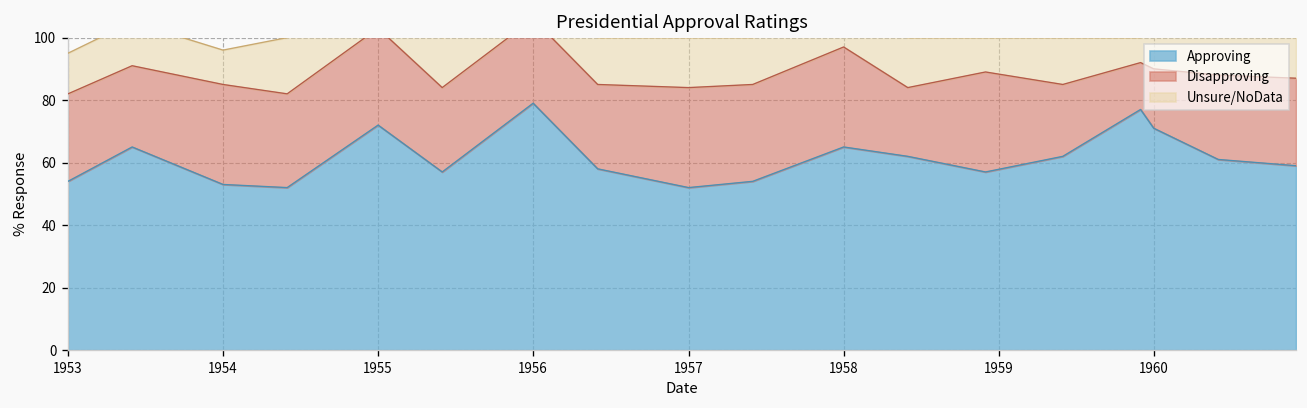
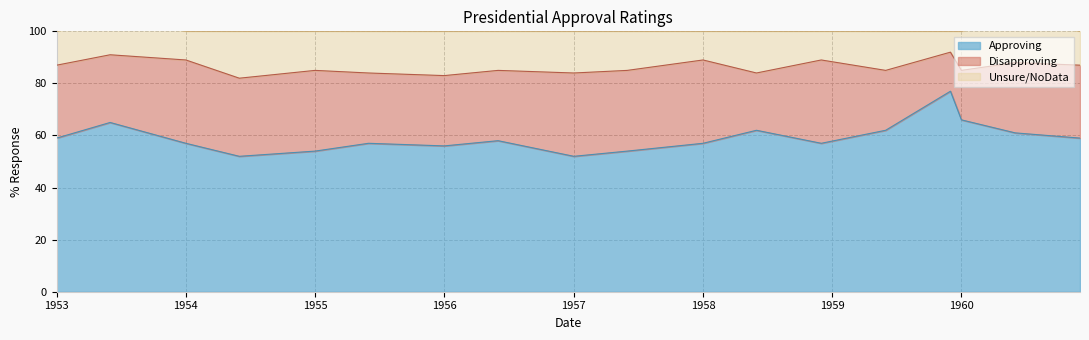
Approving, 1953: 54 -> 59
Approving, 1954: 53 -> 57
Approving, 1955: 72 -> 54
Approving, 1956: 79 -> 56
Approving, 1958: 65 -> 57
Approving, 1960: 71 -> 66
